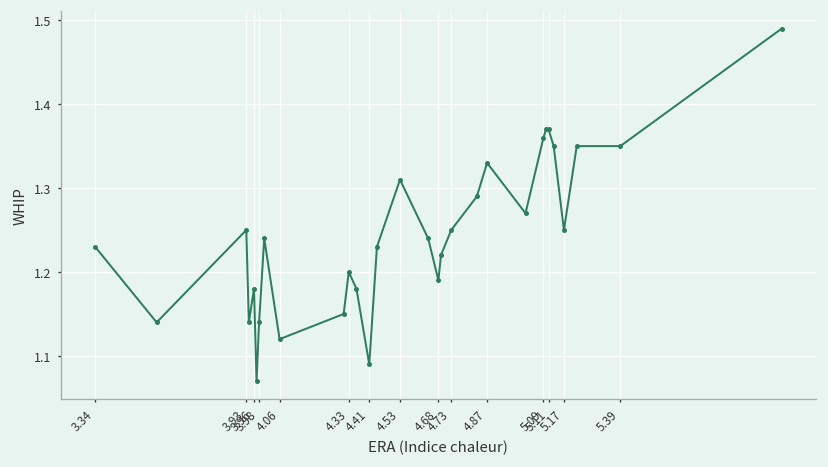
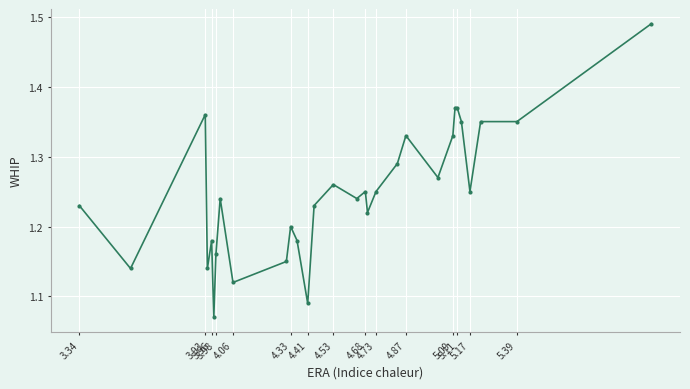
3.93: 1.25 -> 1.36
3.98: 1.14 -> 1.16
4.53: 1.31 -> 1.26
4.68: 1.19 -> 1.25
5.09: 1.36 -> 1.33
